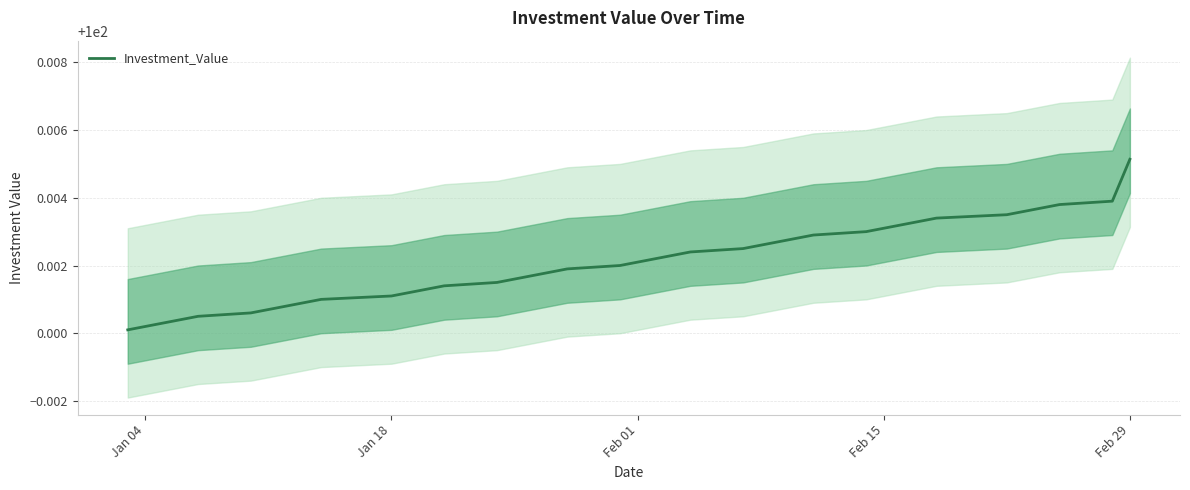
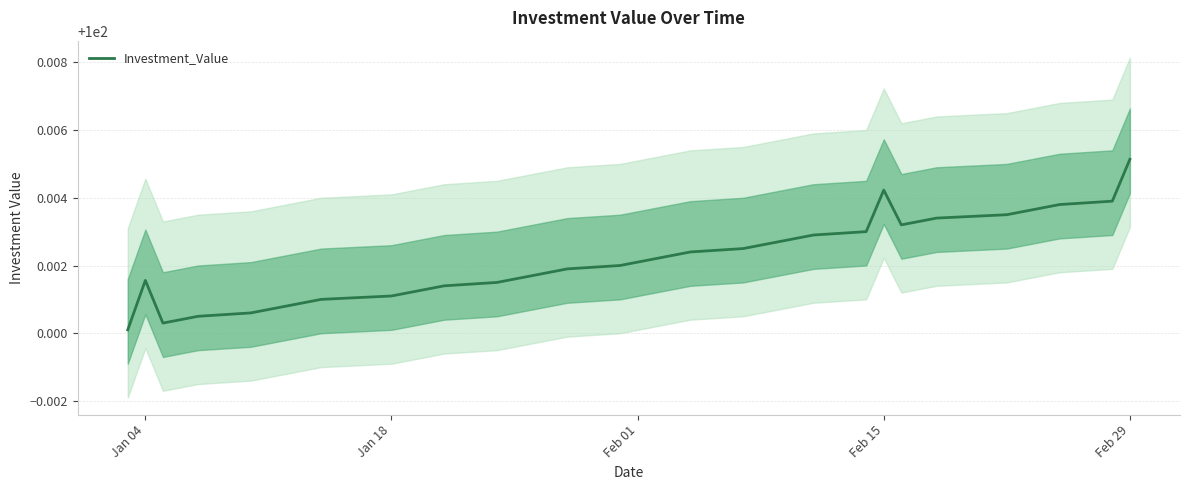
Investment_Value, Jan 04: 100.0002 -> 100.0016
Investment_Value, Feb 15: 100.0031 -> 100.0042
